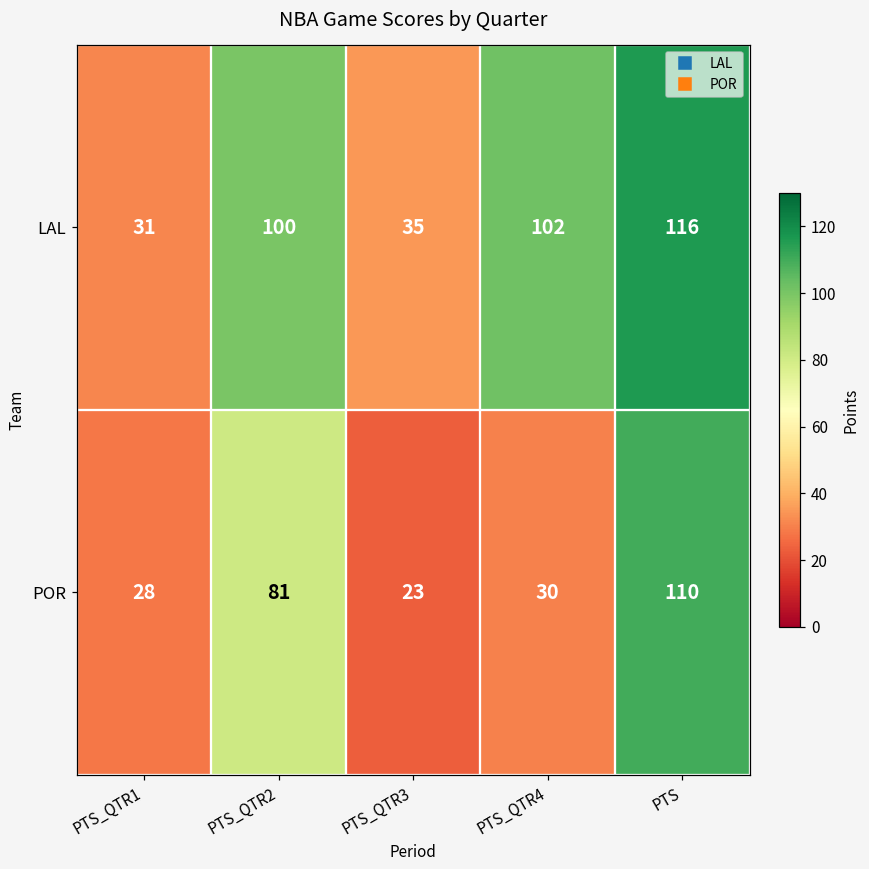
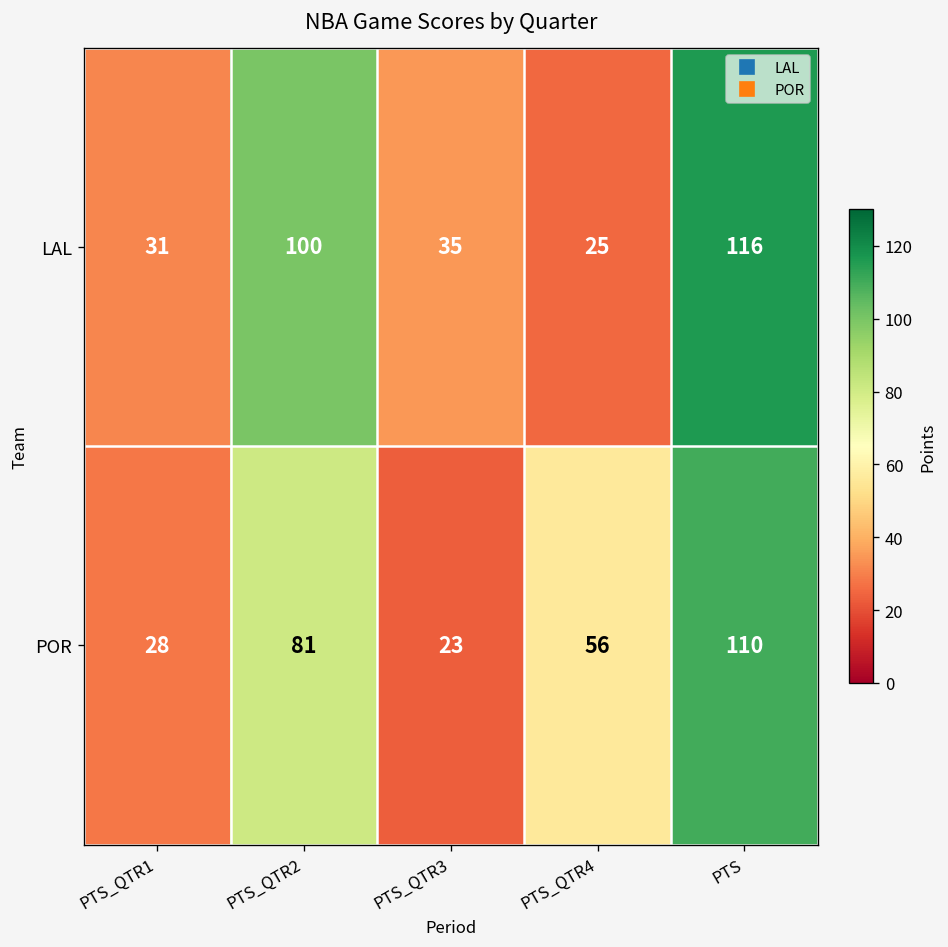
LAL, PTS_QTR4: 102 -> 25
POR, PTS_QTR4: 30 -> 56
